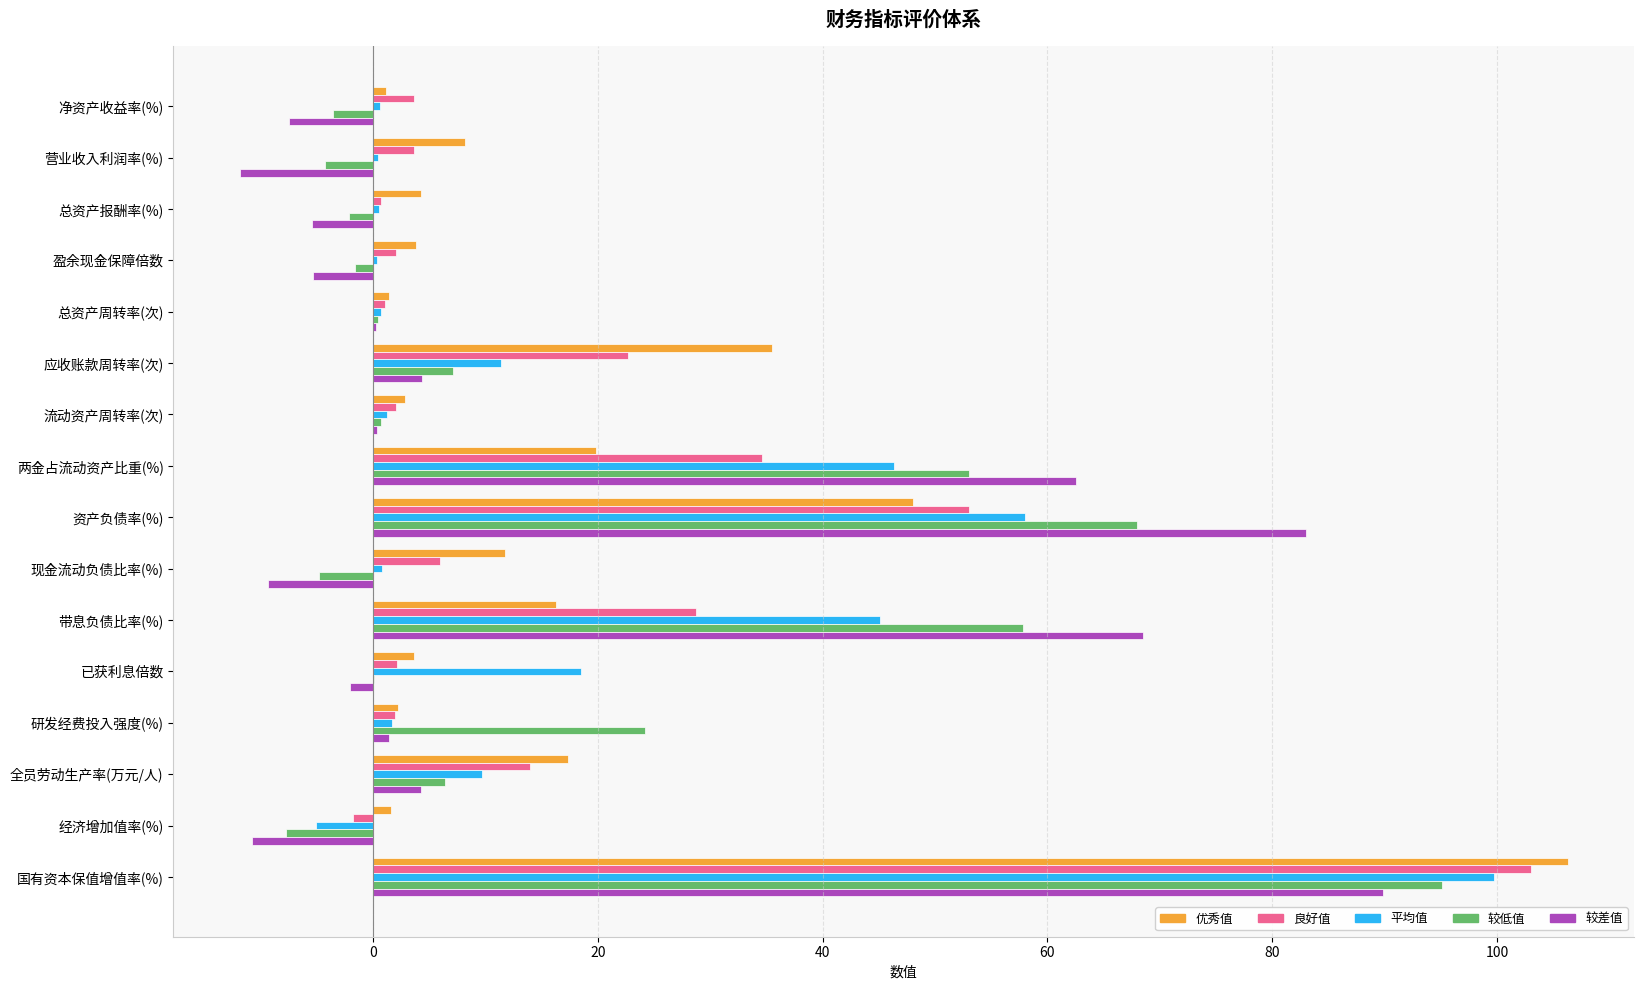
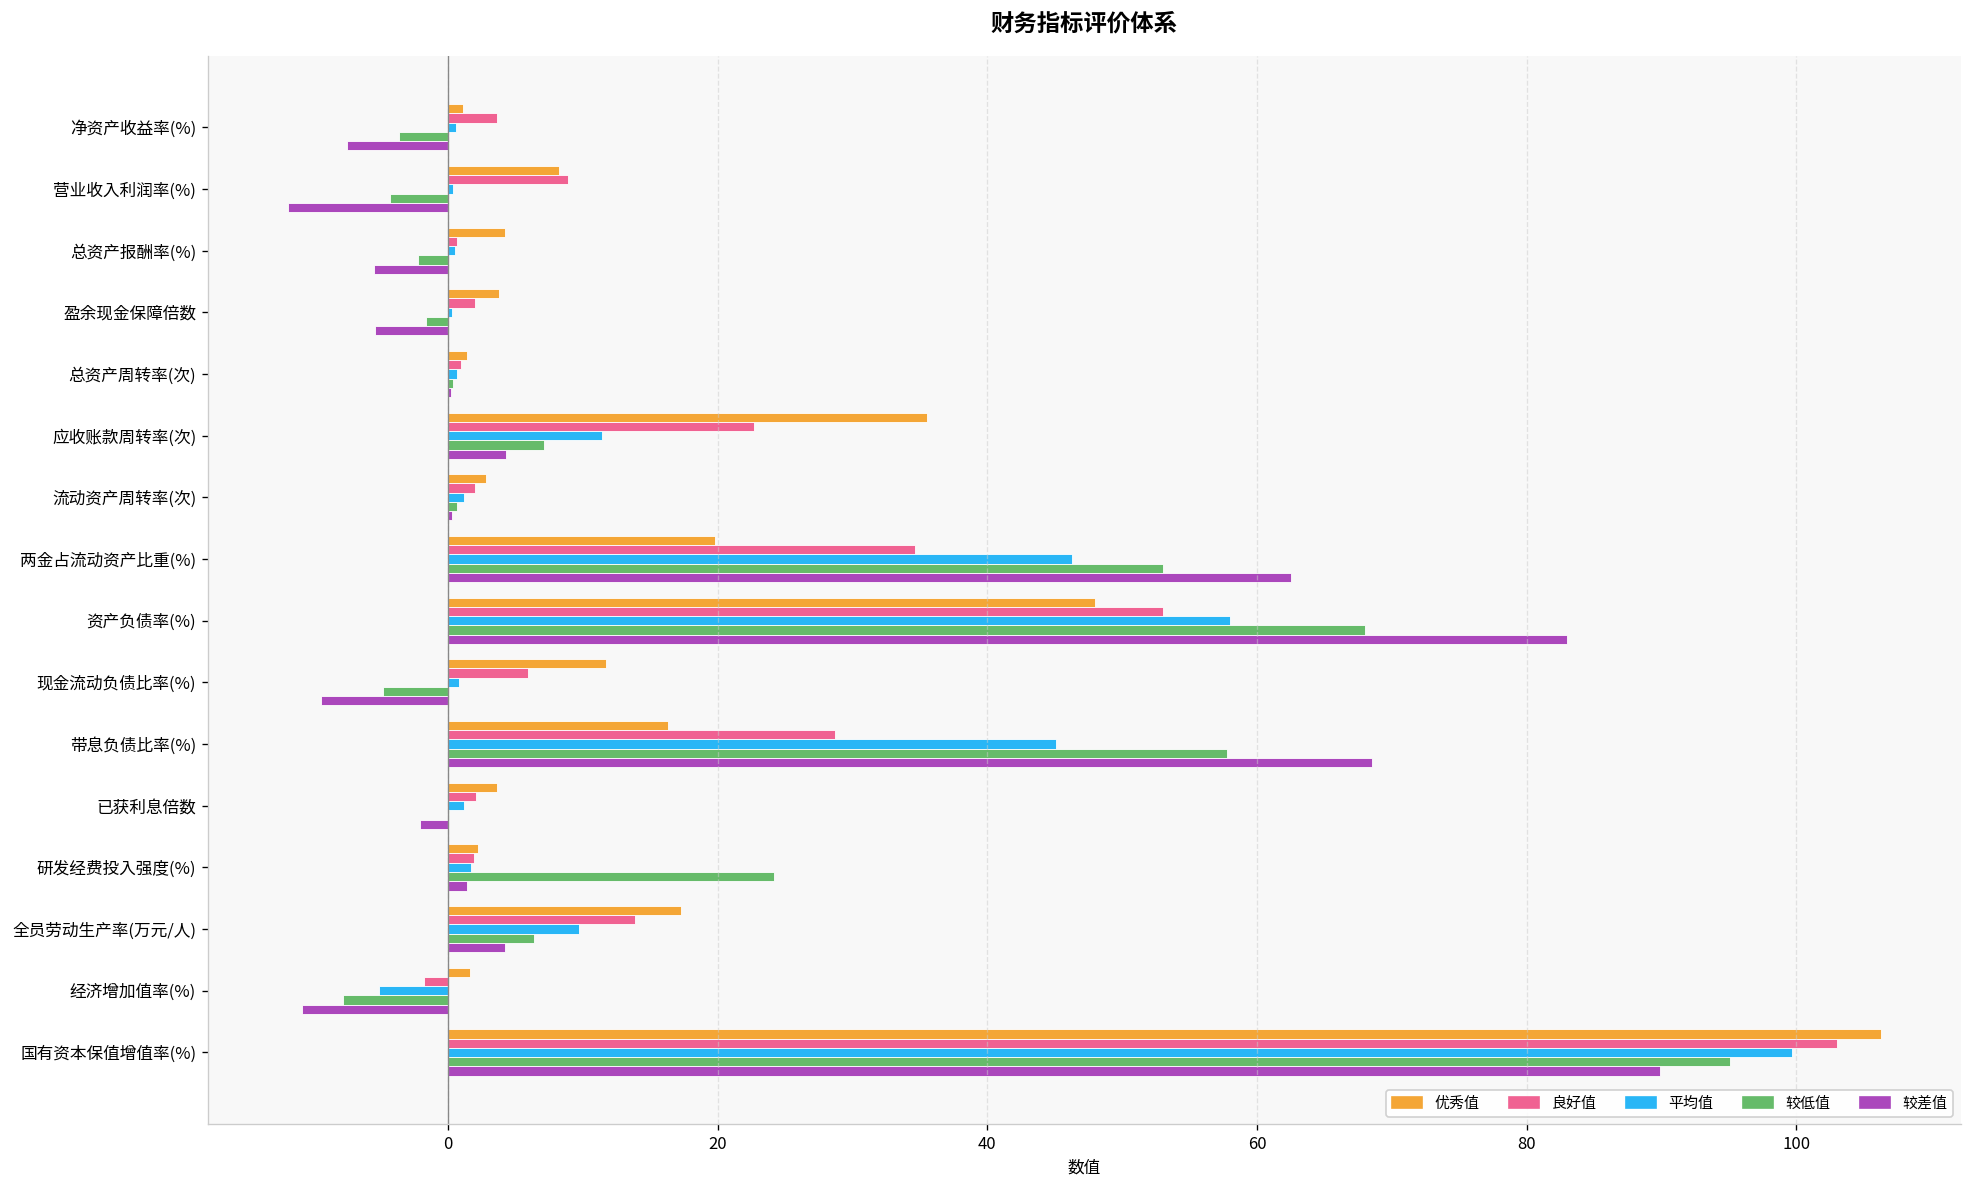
良好值, 营业收入利润率(%): 3.6 -> 8.9
平均值, 已获利息倍数: 18.5 -> 1.2
